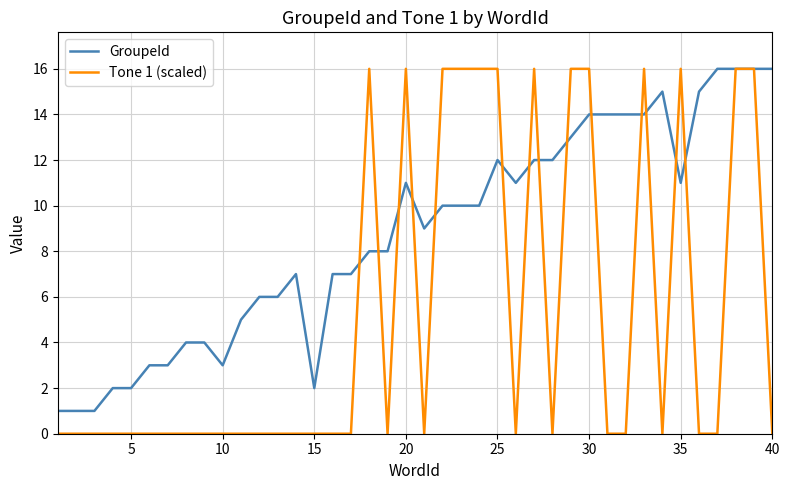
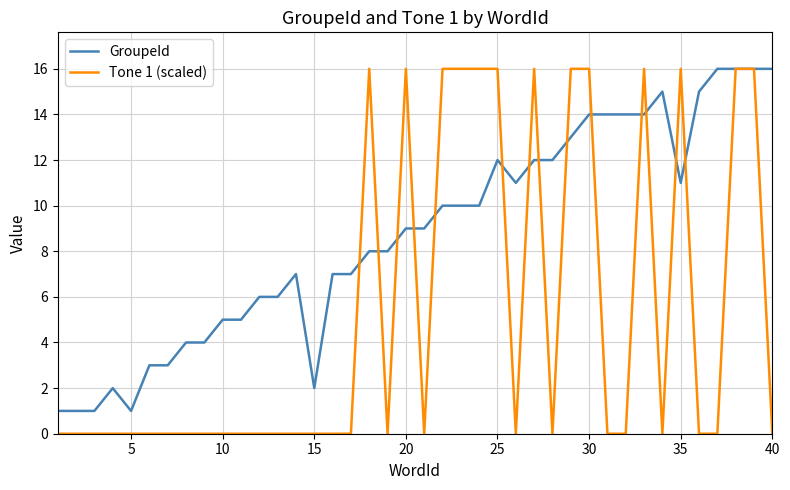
GroupeId, 5: 2 -> 1
GroupeId, 10: 3 -> 5
GroupeId, 20: 11 -> 9
